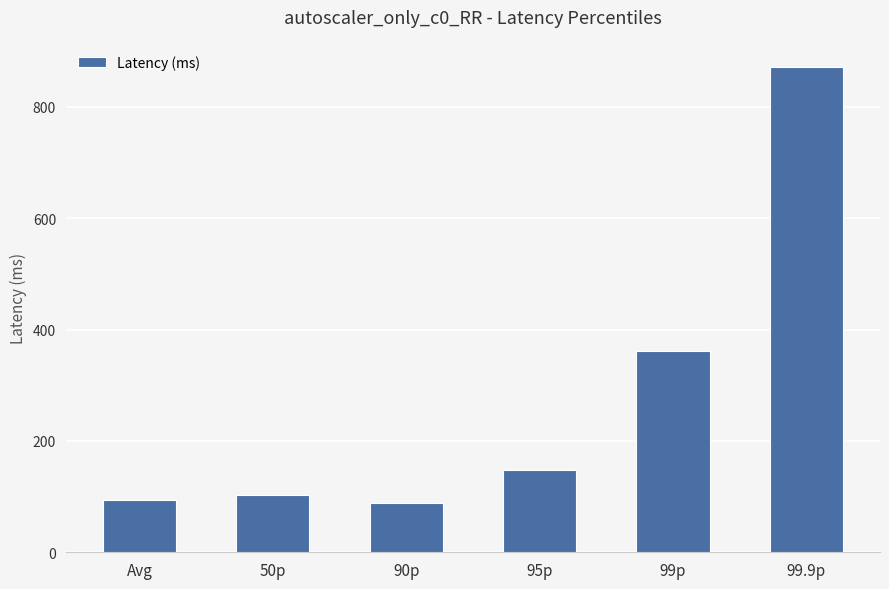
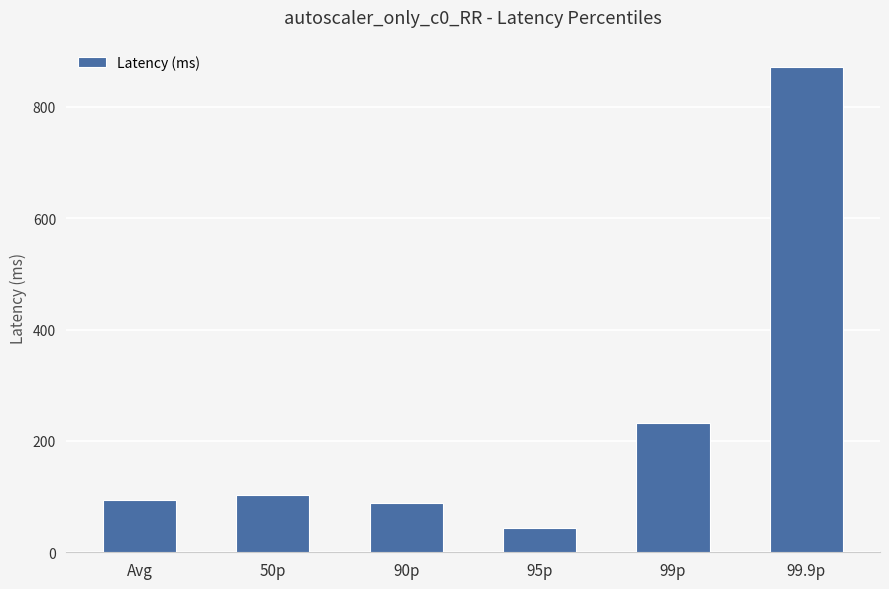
95p: 150 -> 40
99p: 360 -> 230
